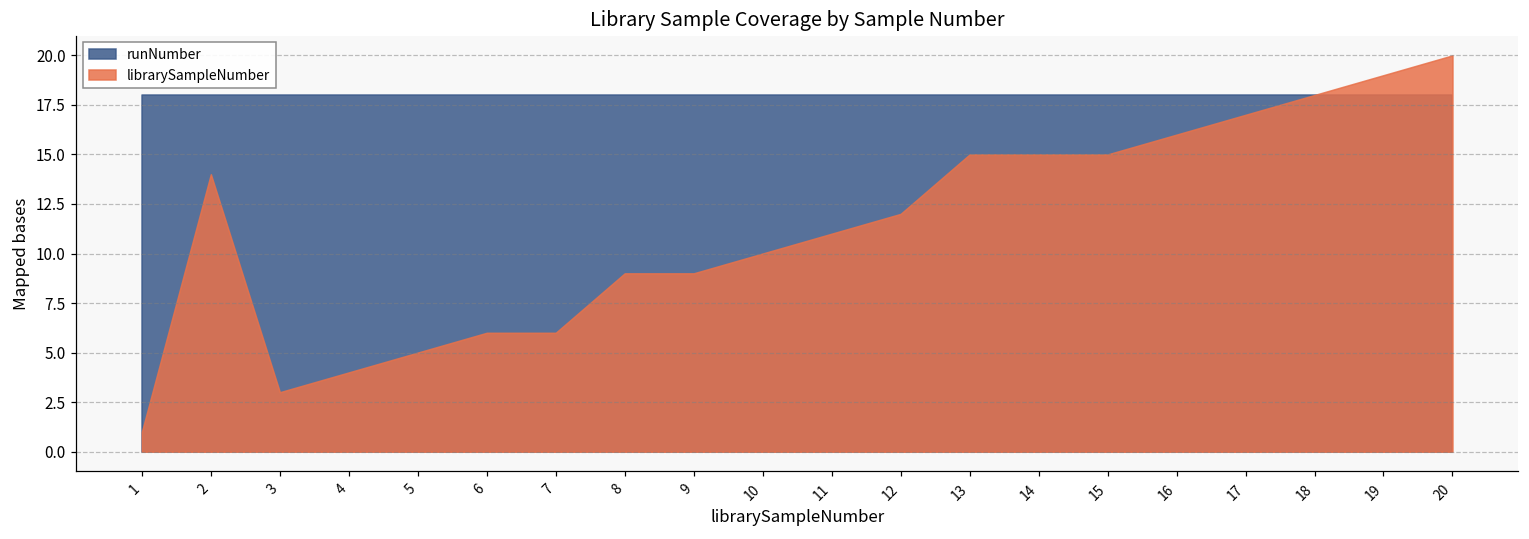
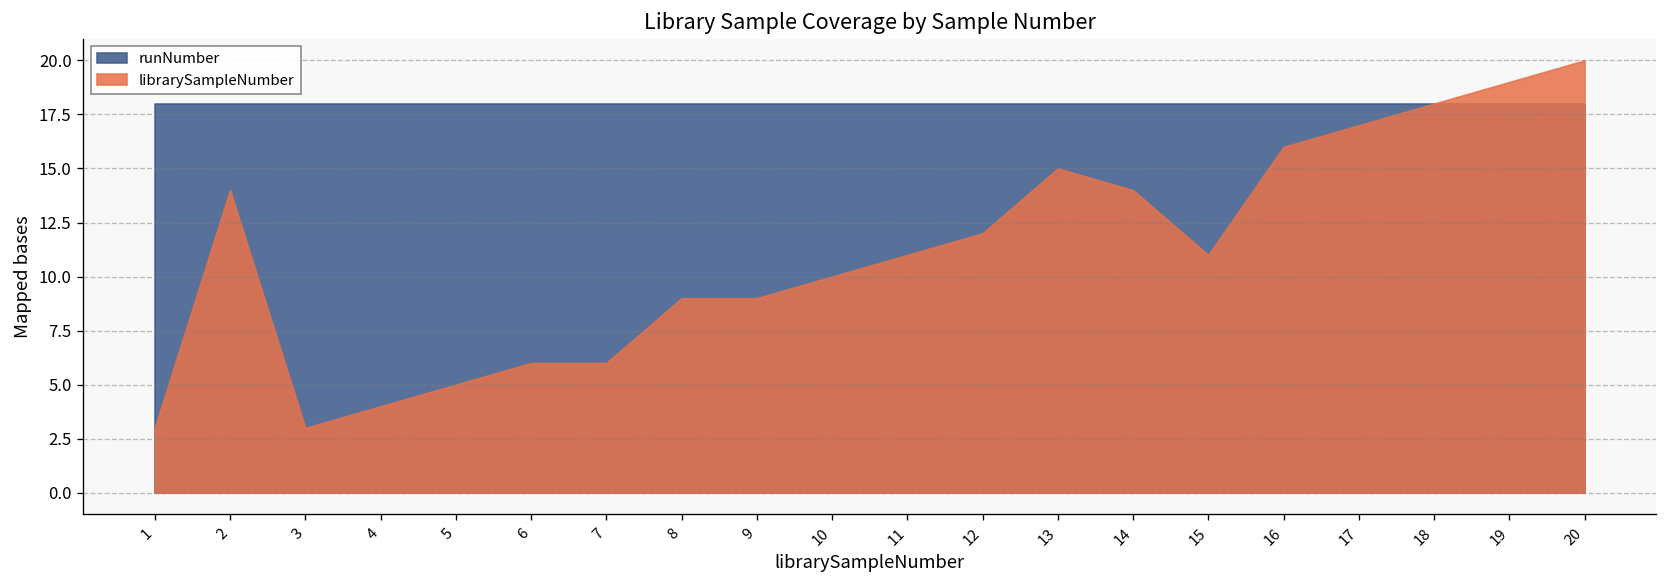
librarySampleNumber, 1: 1 -> 3
librarySampleNumber, 14: 15 -> 14
librarySampleNumber, 15: 15 -> 11
